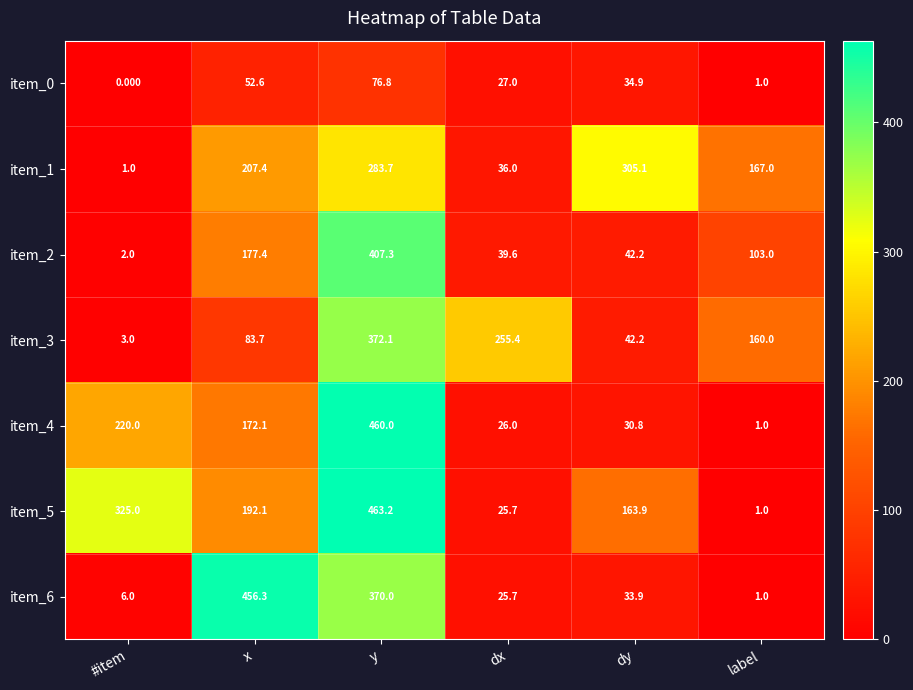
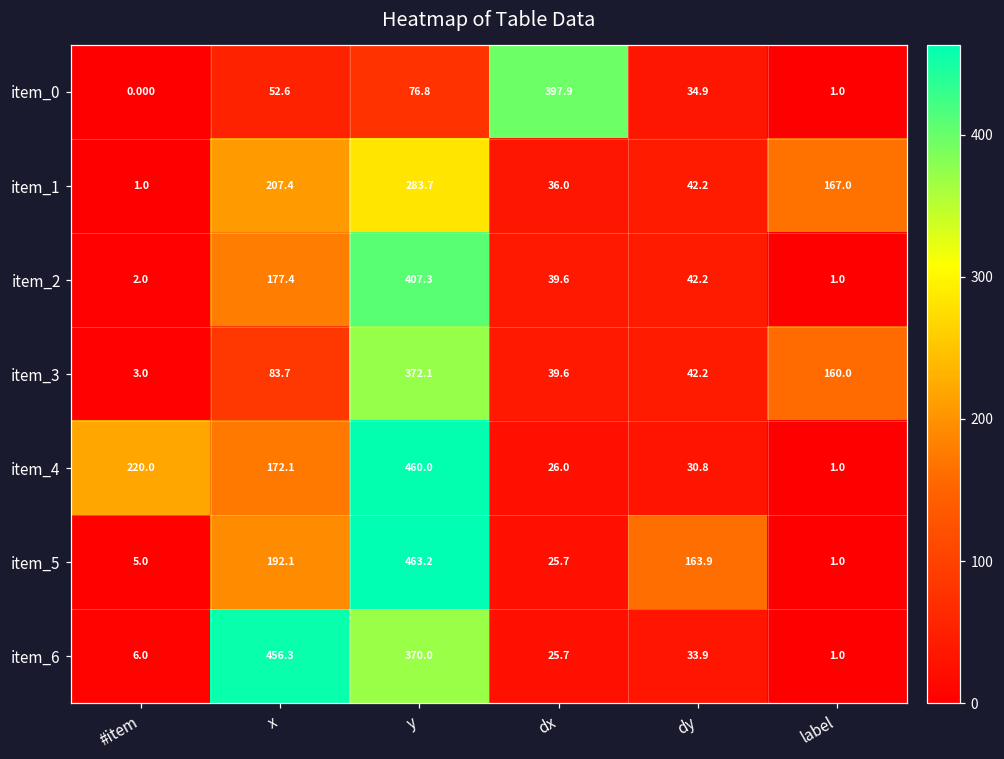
item_0, dx: 27.0 -> 397.9
item_1, dy: 305.1 -> 42.2
item_2, label: 103.0 -> 1.0
item_3, dx: 255.4 -> 39.6
item_5, #item: 325.0 -> 5.0
